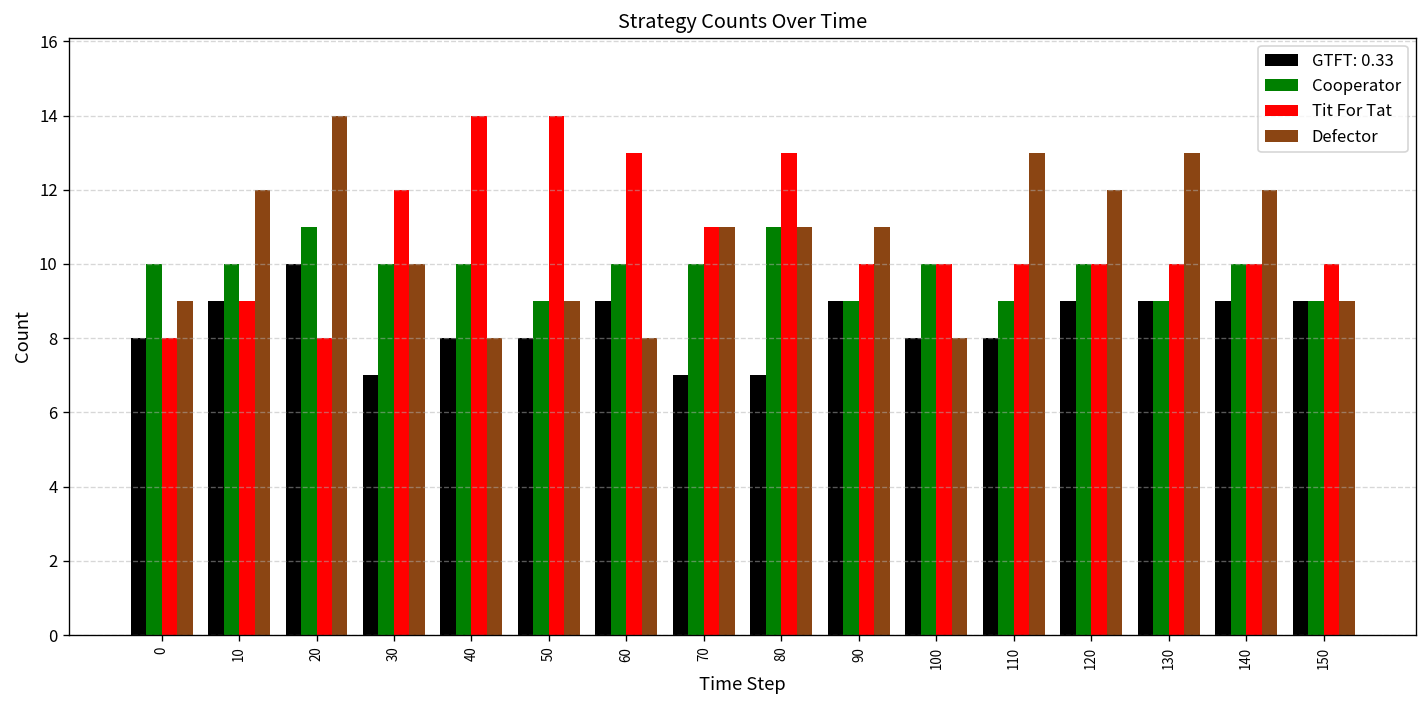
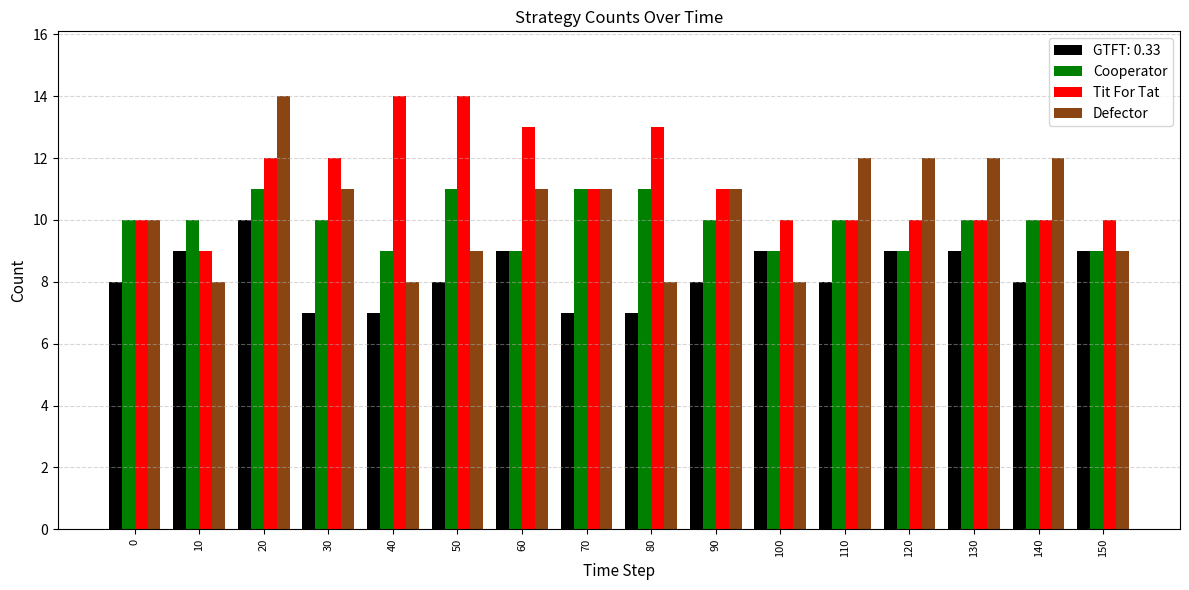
Tit For Tat, 0: 8 -> 10
Defector, 0: 9 -> 10
Defector, 10: 12 -> 8
Tit For Tat, 20: 8 -> 12
Defector, 30: 10 -> 11
GTFT: 0.33, 40: 8 -> 7
Cooperator, 40: 10 -> 9
Cooperator, 50: 9 -> 11
Cooperator, 60: 10 -> 9
Defector, 60: 8 -> 11
Cooperator, 70: 10 -> 11
Defector, 80: 11 -> 8
GTFT: 0.33, 90: 9 -> 8
Cooperator, 90: 9 -> 10
Tit For Tat, 90: 10 -> 11
GTFT: 0.33, 100: 8 -> 9
Cooperator, 100: 10 -> 9
Cooperator, 110: 9 -> 10
Defector, 110: 13 -> 12
Cooperator, 120: 10 -> 9
Cooperator, 130: 9 -> 10
Defector, 130: 13 -> 12
GTFT: 0.33, 140: 9 -> 8
